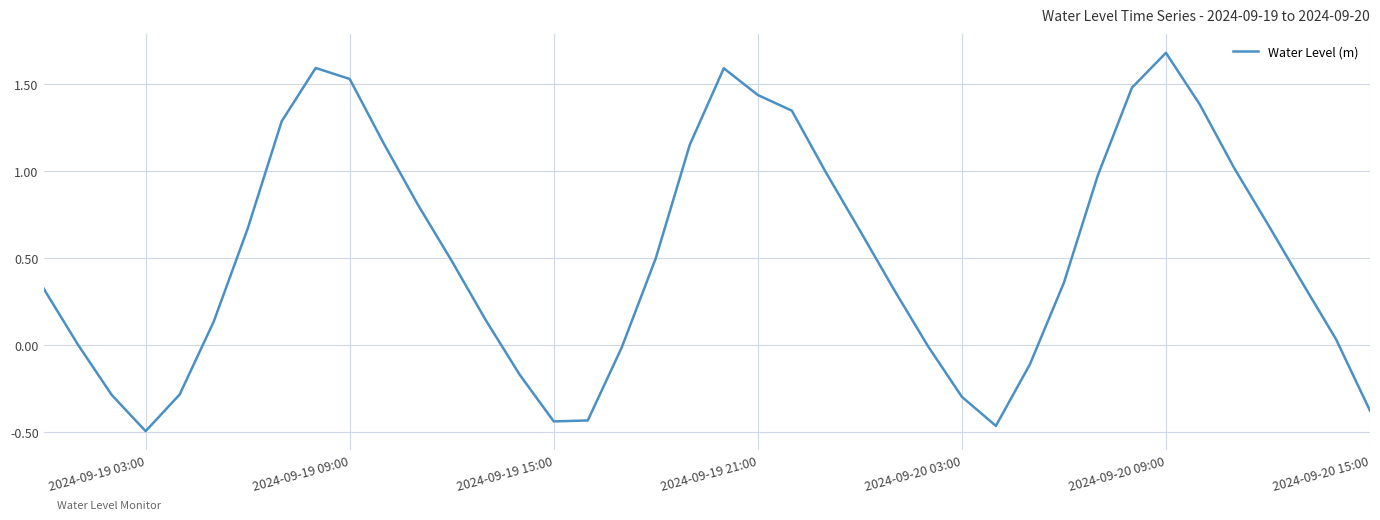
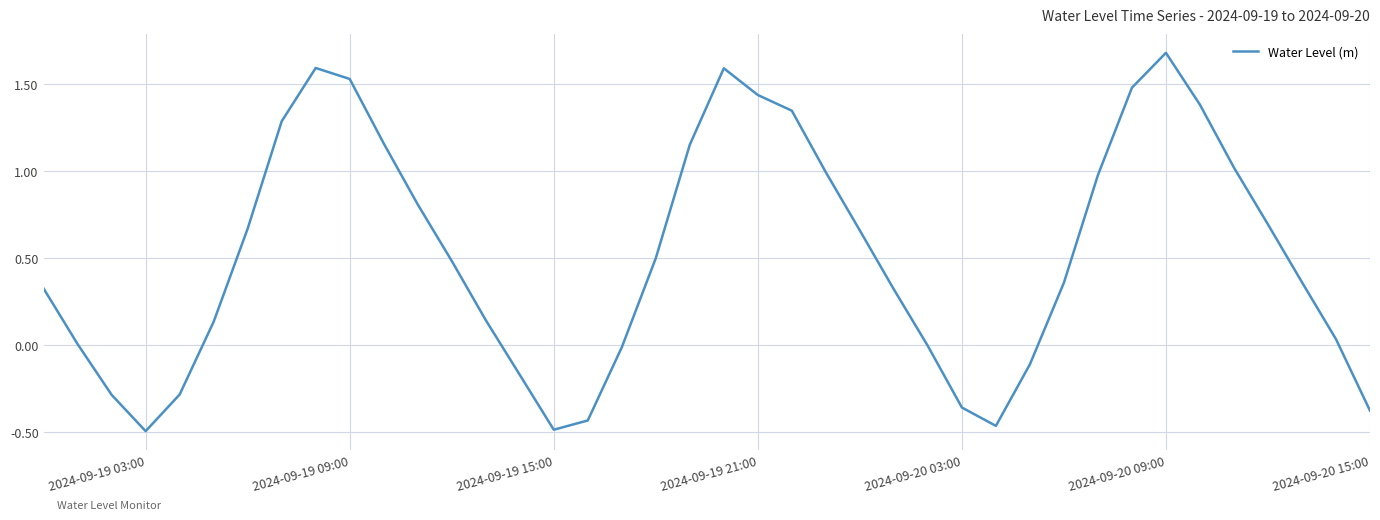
2024-09-19 15:00: -0.44 -> -0.49
2024-09-20 03:00: -0.30 -> -0.36
